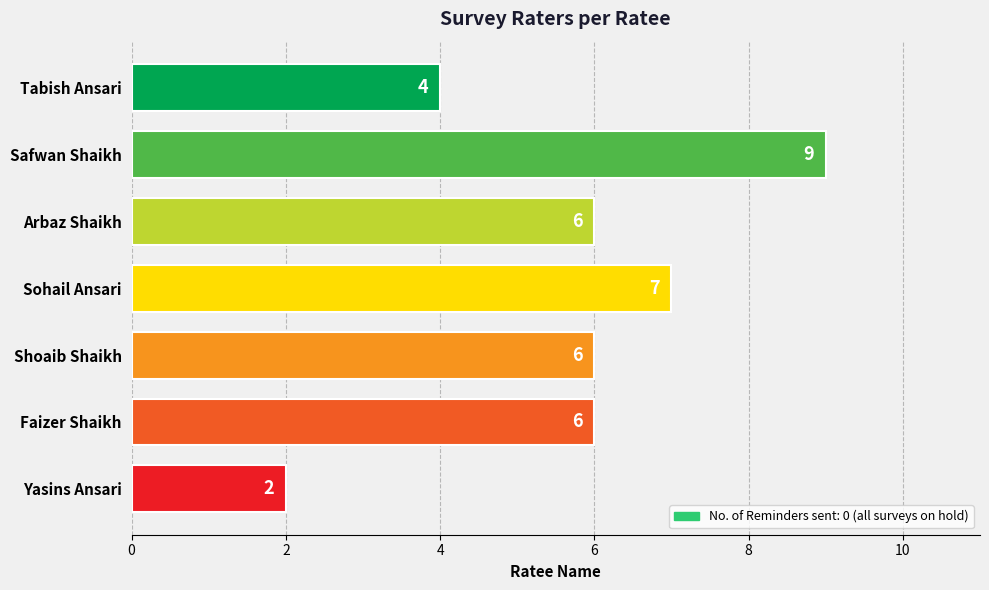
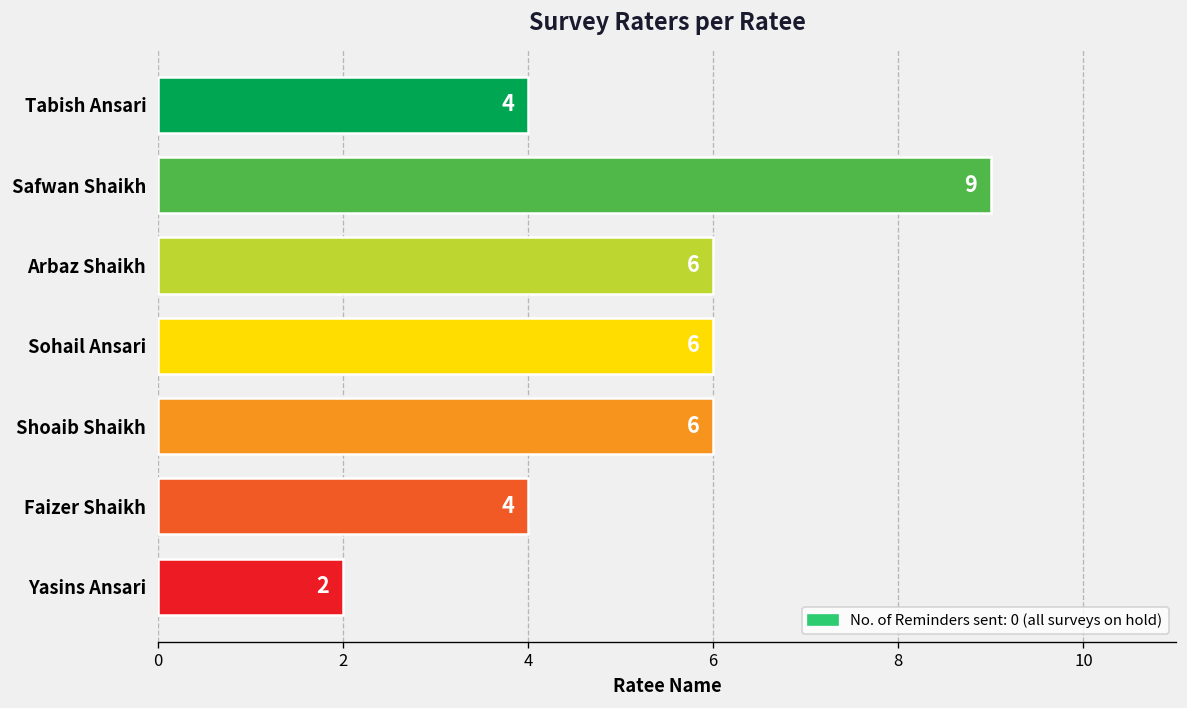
Sohail Ansari: 7 -> 6
Faizer Shaikh: 6 -> 4
